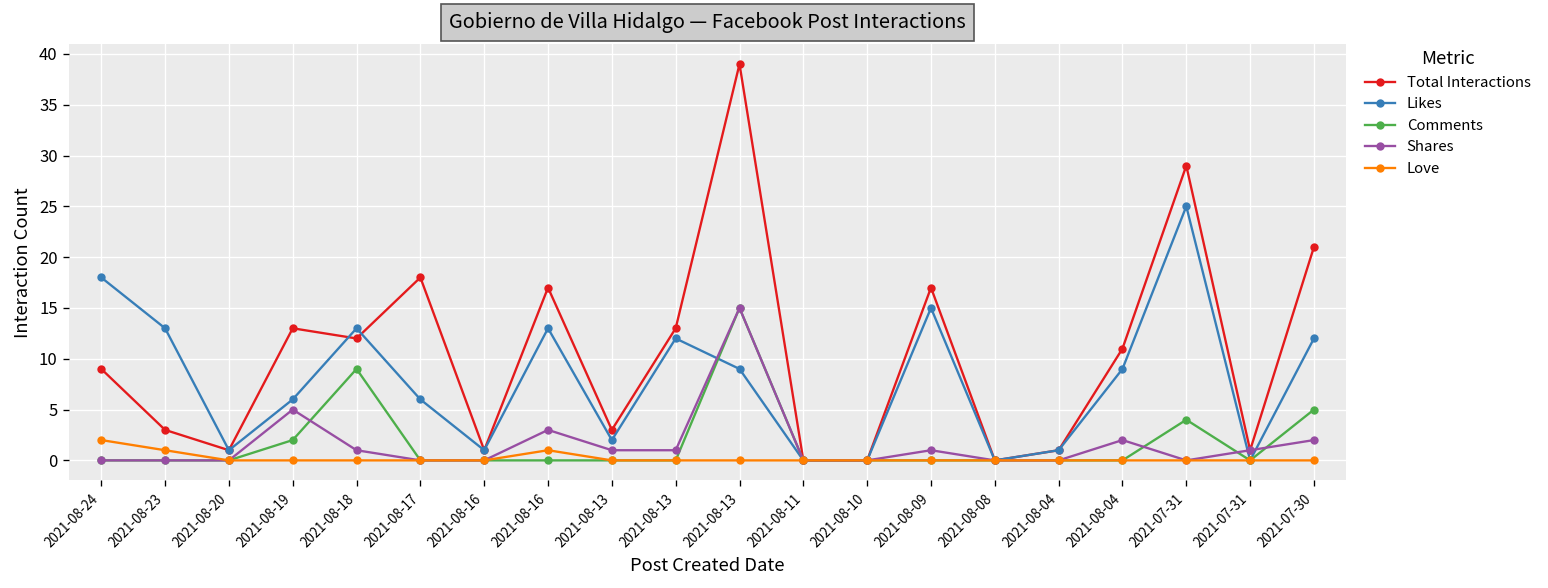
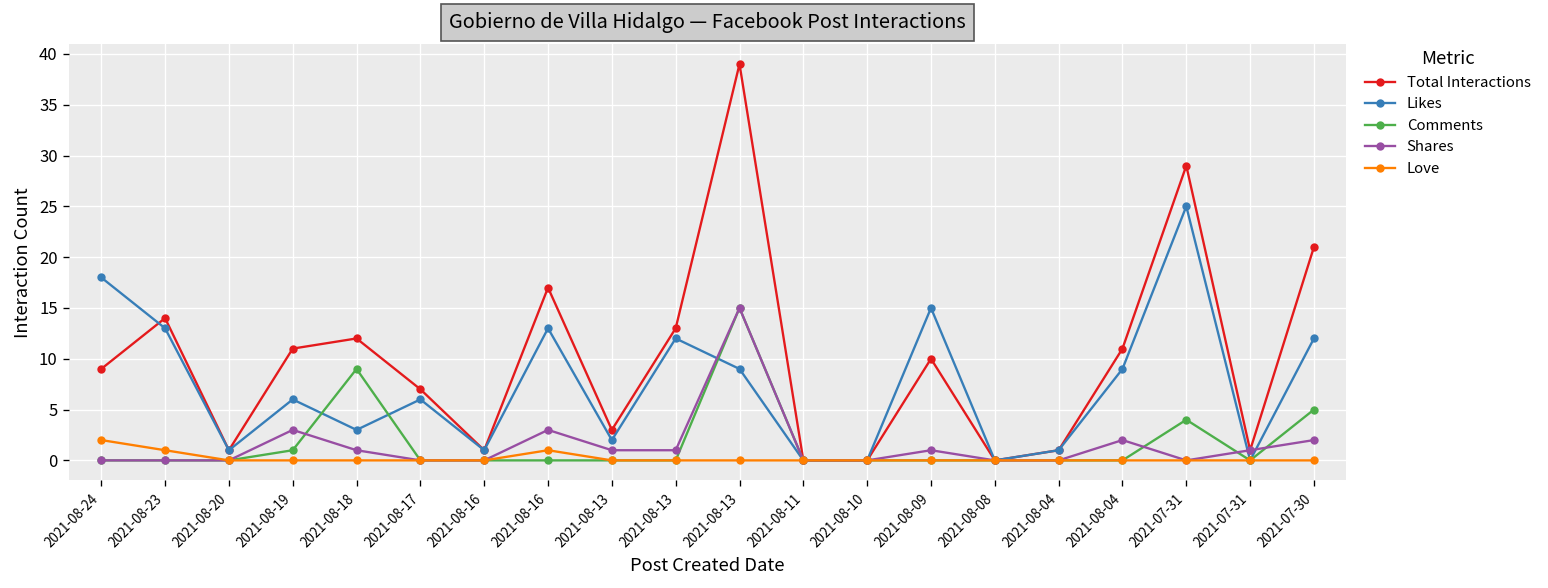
Total Interactions, 2021-08-23: 3 -> 14
Total Interactions, 2021-08-19: 13 -> 11
Comments, 2021-08-19: 2 -> 1
Shares, 2021-08-19: 5 -> 3
Likes, 2021-08-18: 13 -> 3
Total Interactions, 2021-08-17: 18 -> 7
Total Interactions, 2021-08-09: 17 -> 10
